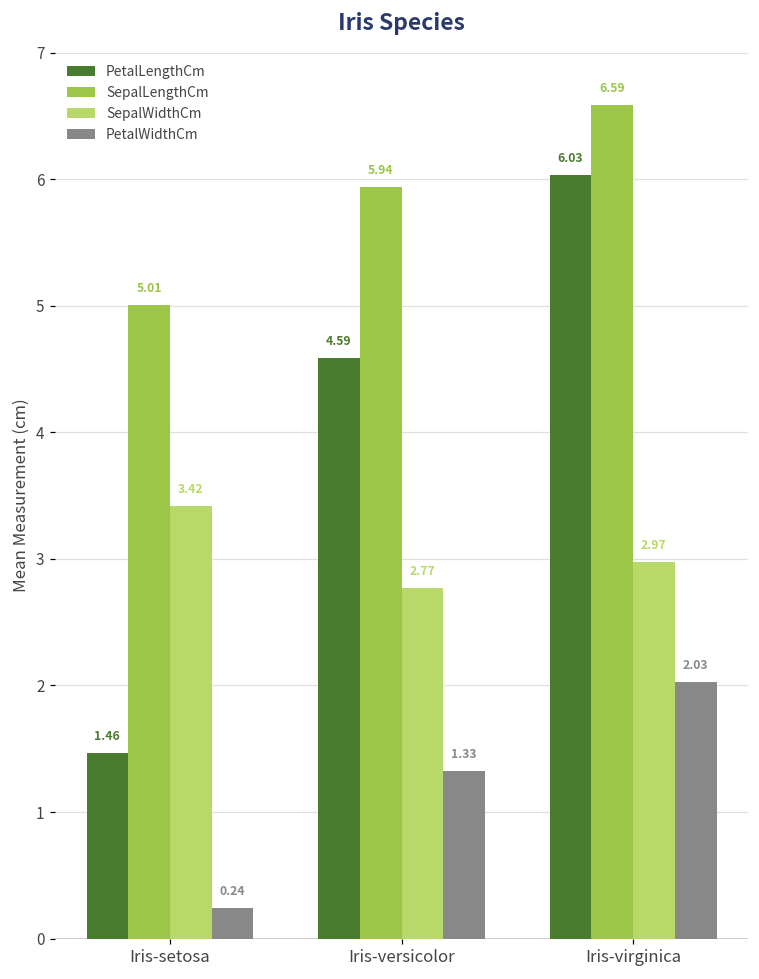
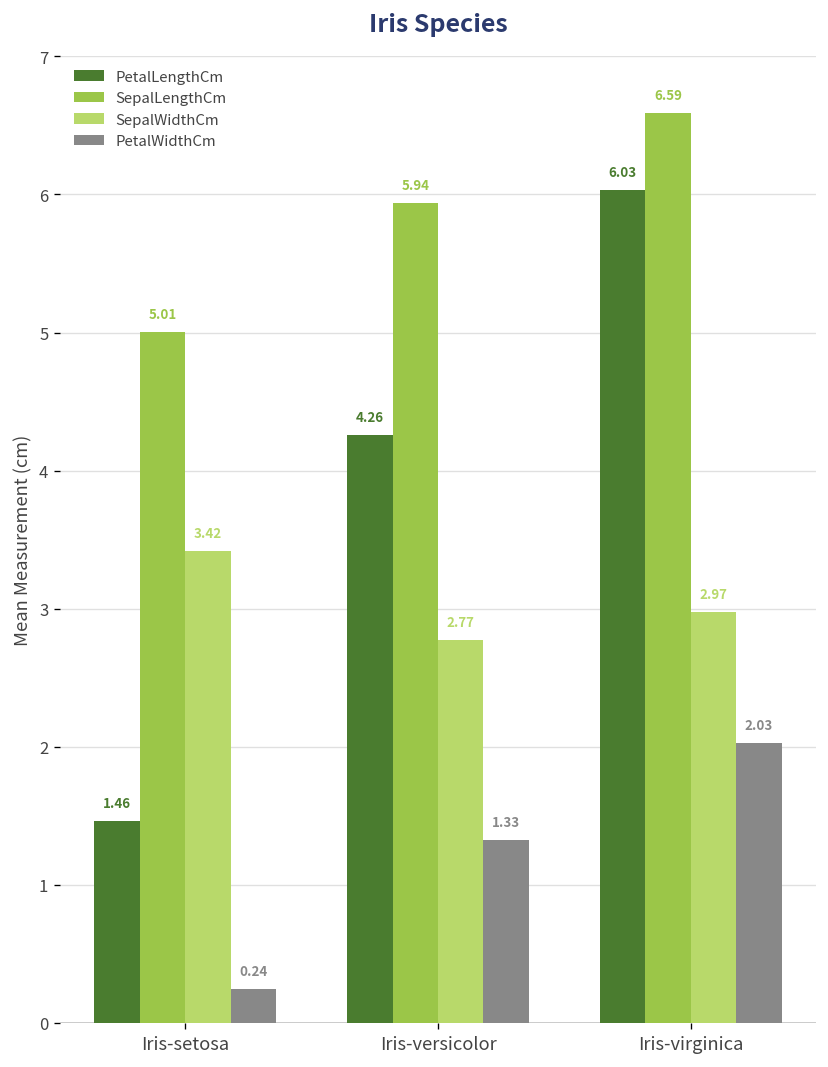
PetalLengthCm, Iris-versicolor: 4.59 -> 4.26
